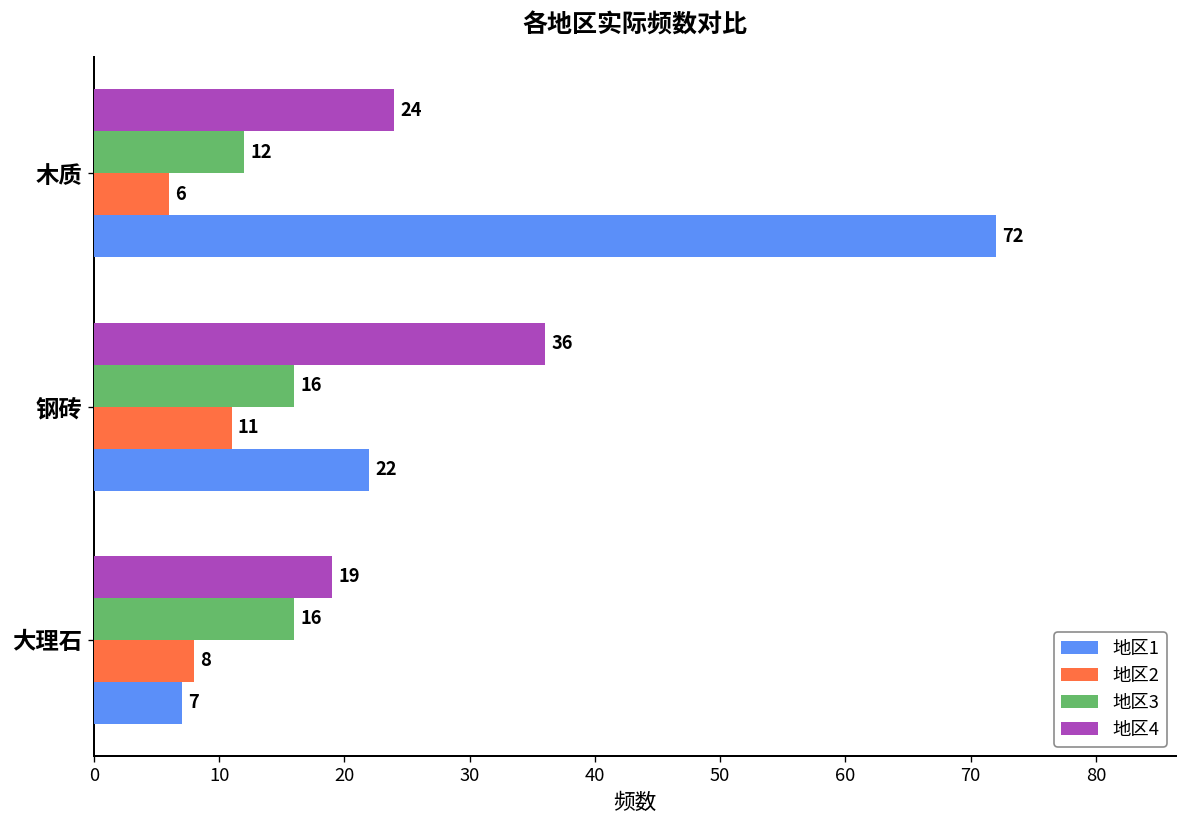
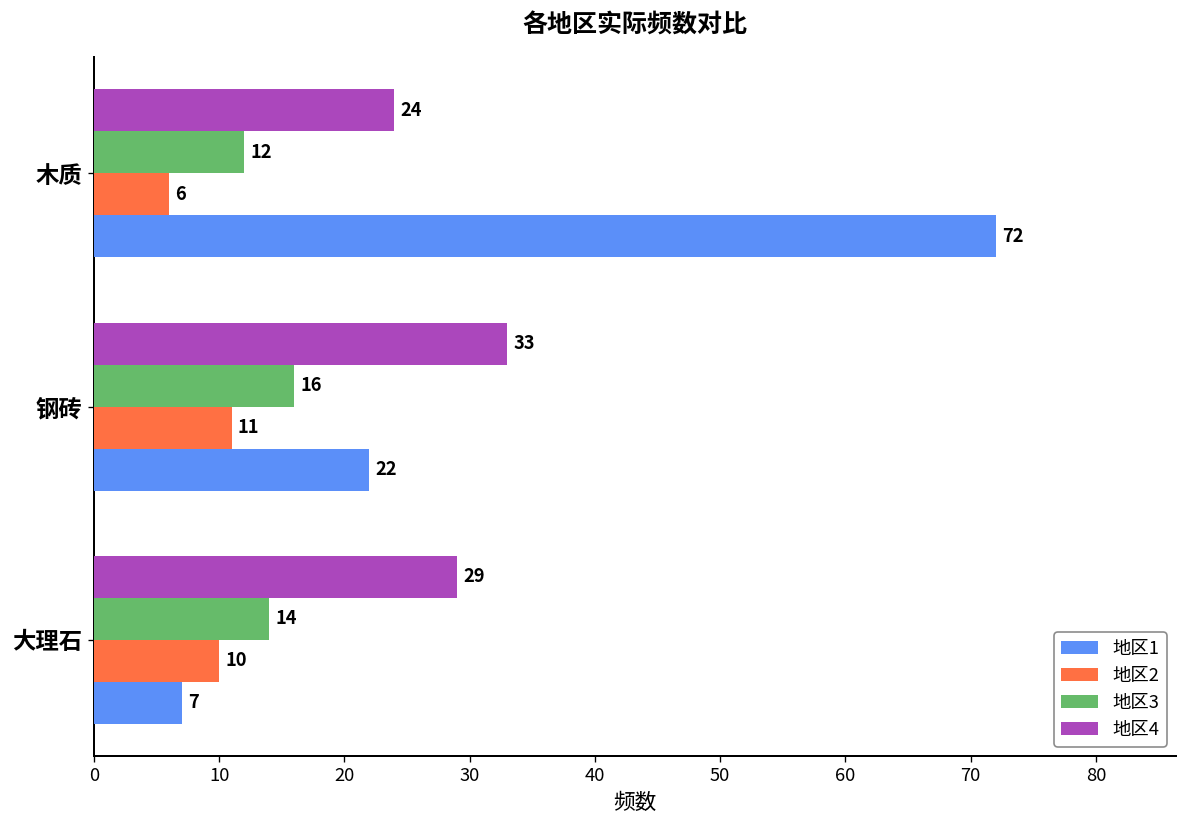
地区4, 钢砖: 36 -> 33
地区4, 大理石: 19 -> 29
地区3, 大理石: 16 -> 14
地区2, 大理石: 8 -> 10
